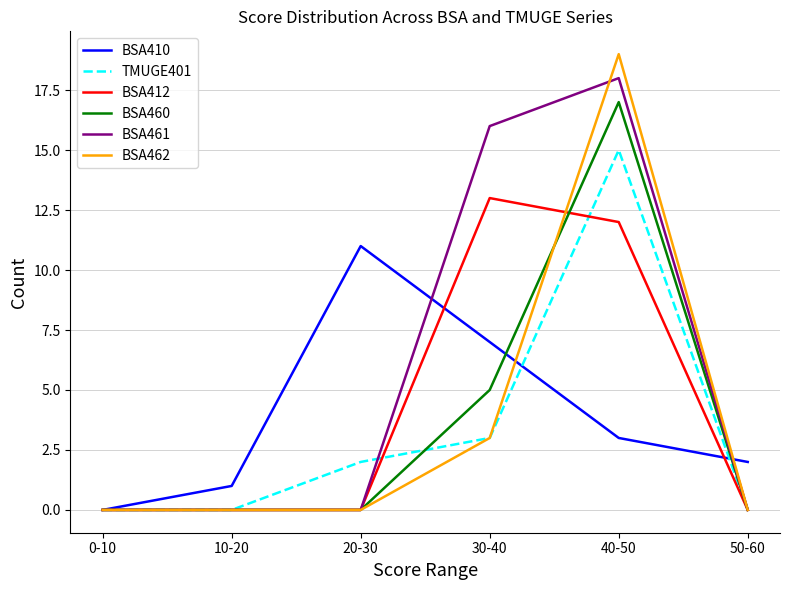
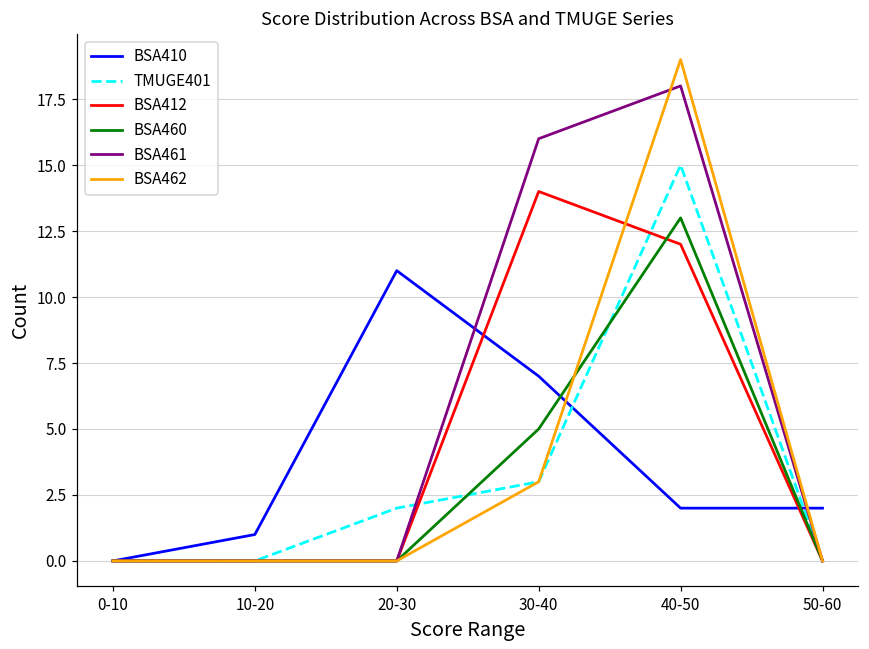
BSA412, 30-40: 13 -> 14
BSA410, 40-50: 3 -> 2
BSA460, 40-50: 17 -> 13
